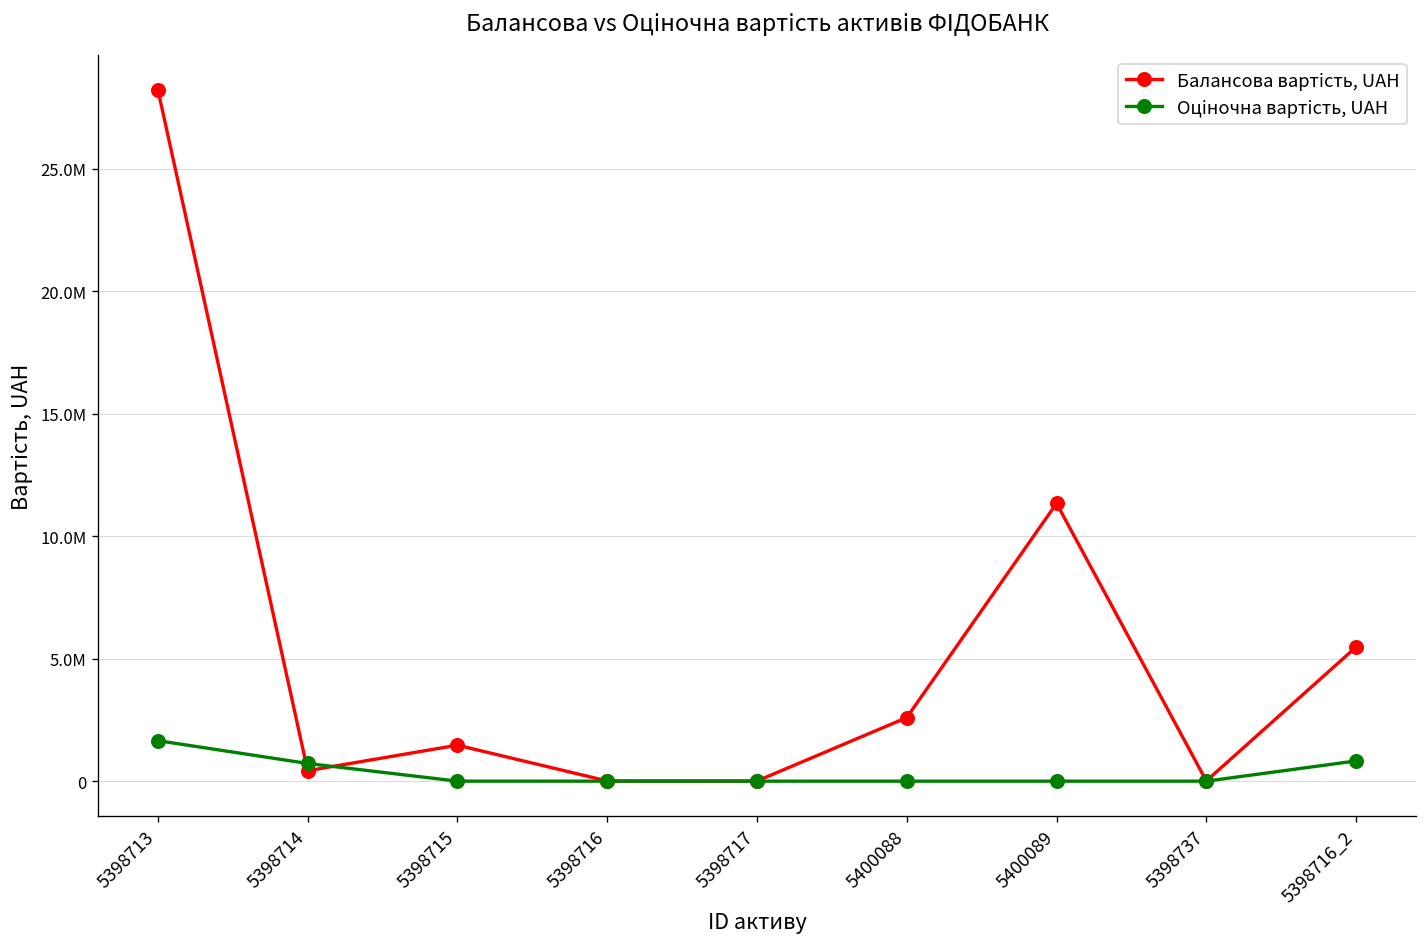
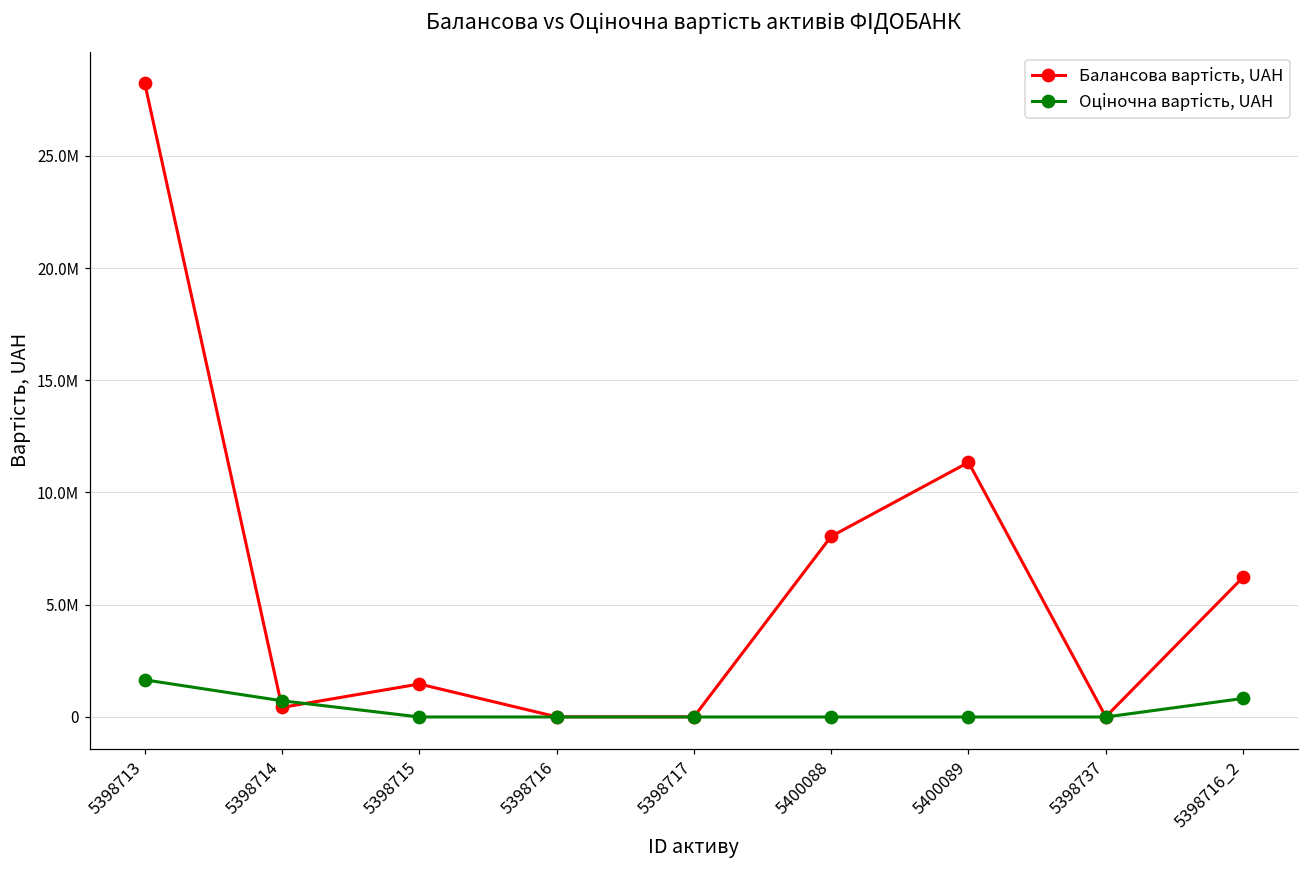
Балансова вартість, UAH, 5400088: 2600000 -> 8000000
Балансова вартість, UAH, 5398716_2: 5500000 -> 6200000
